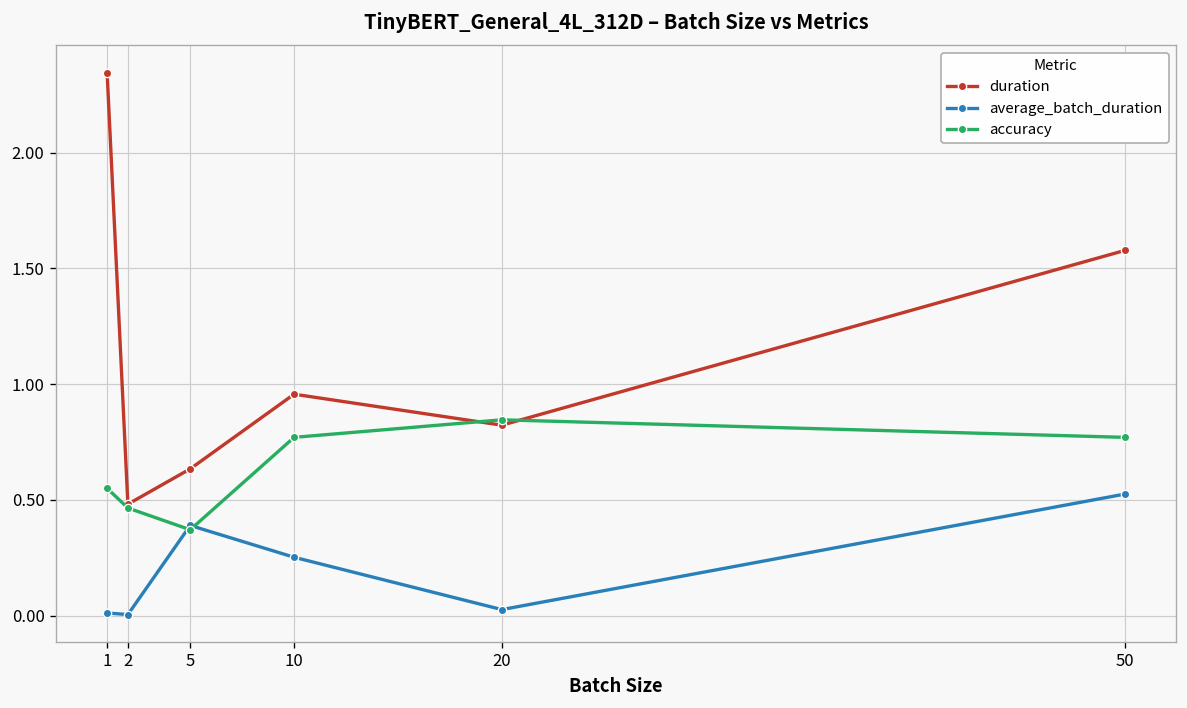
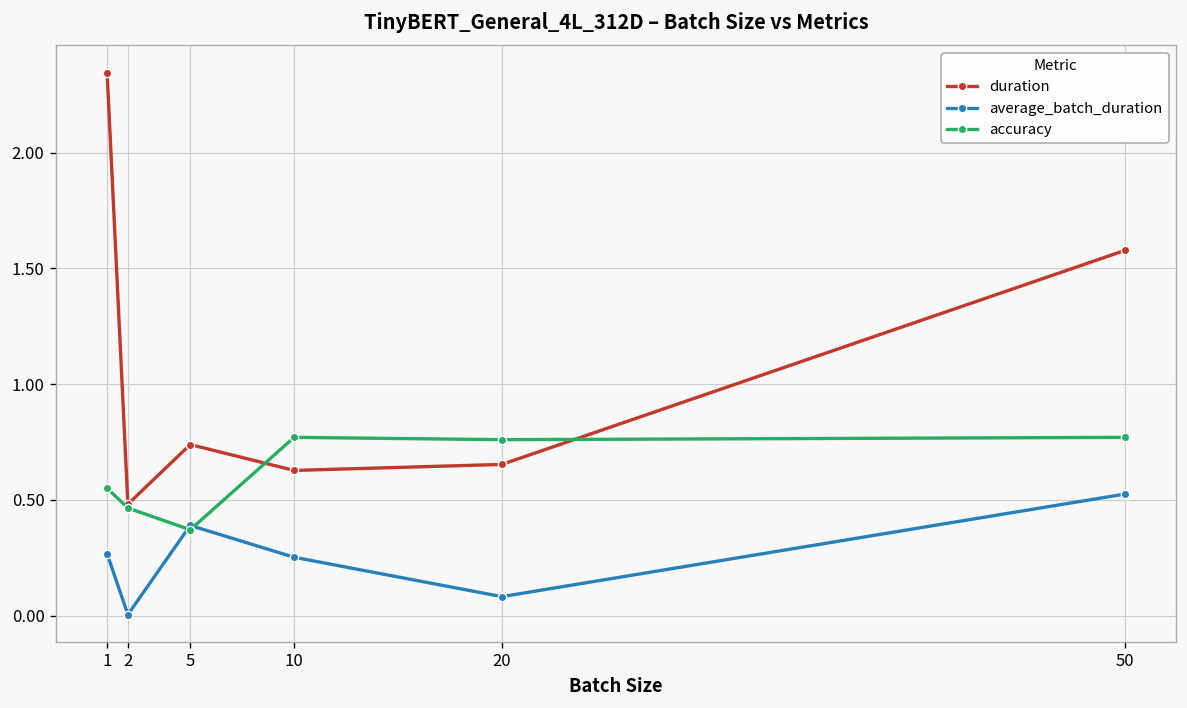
average_batch_duration, 1: 0.01 -> 0.27
duration, 5: 0.63 -> 0.74
duration, 10: 0.96 -> 0.63
duration, 20: 0.82 -> 0.65
average_batch_duration, 20: 0.03 -> 0.08
accuracy, 20: 0.85 -> 0.76
